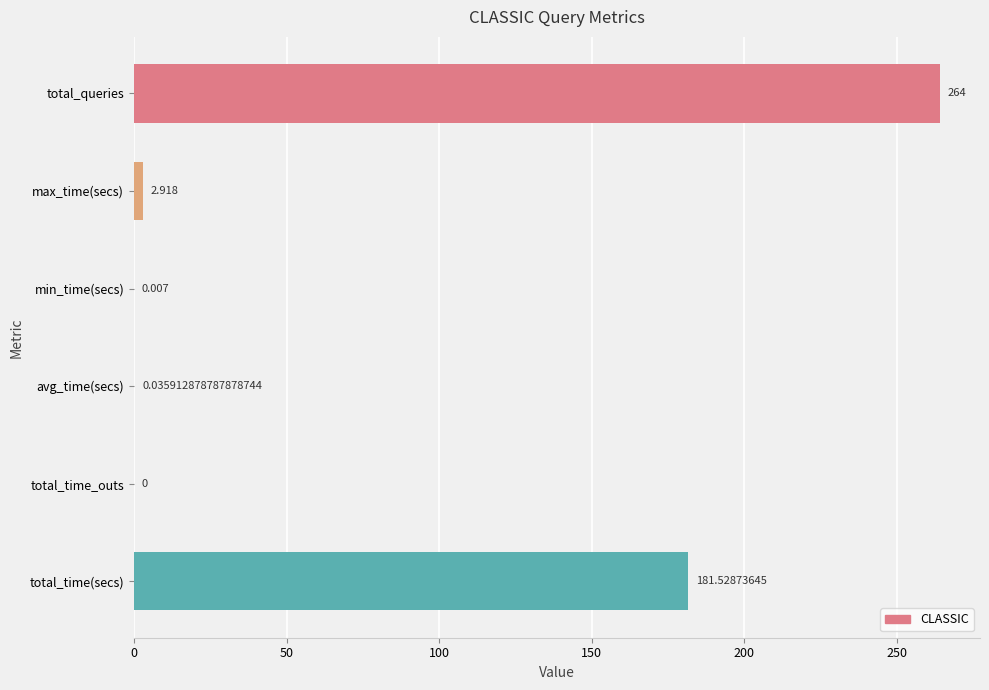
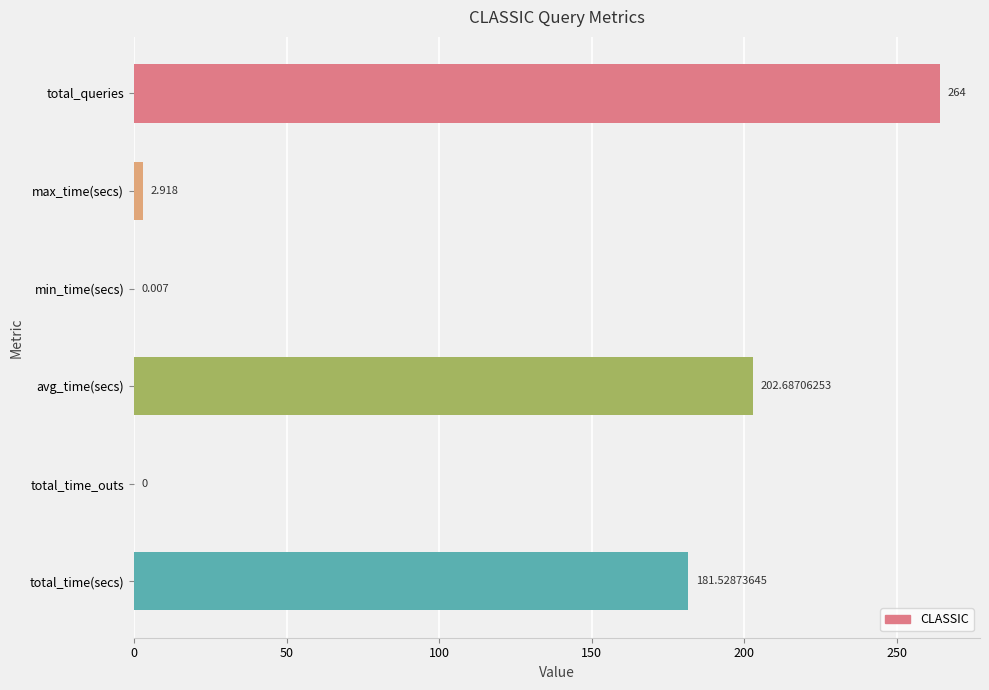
avg_time(secs): 0.035912878787878744 -> 202.68706253
